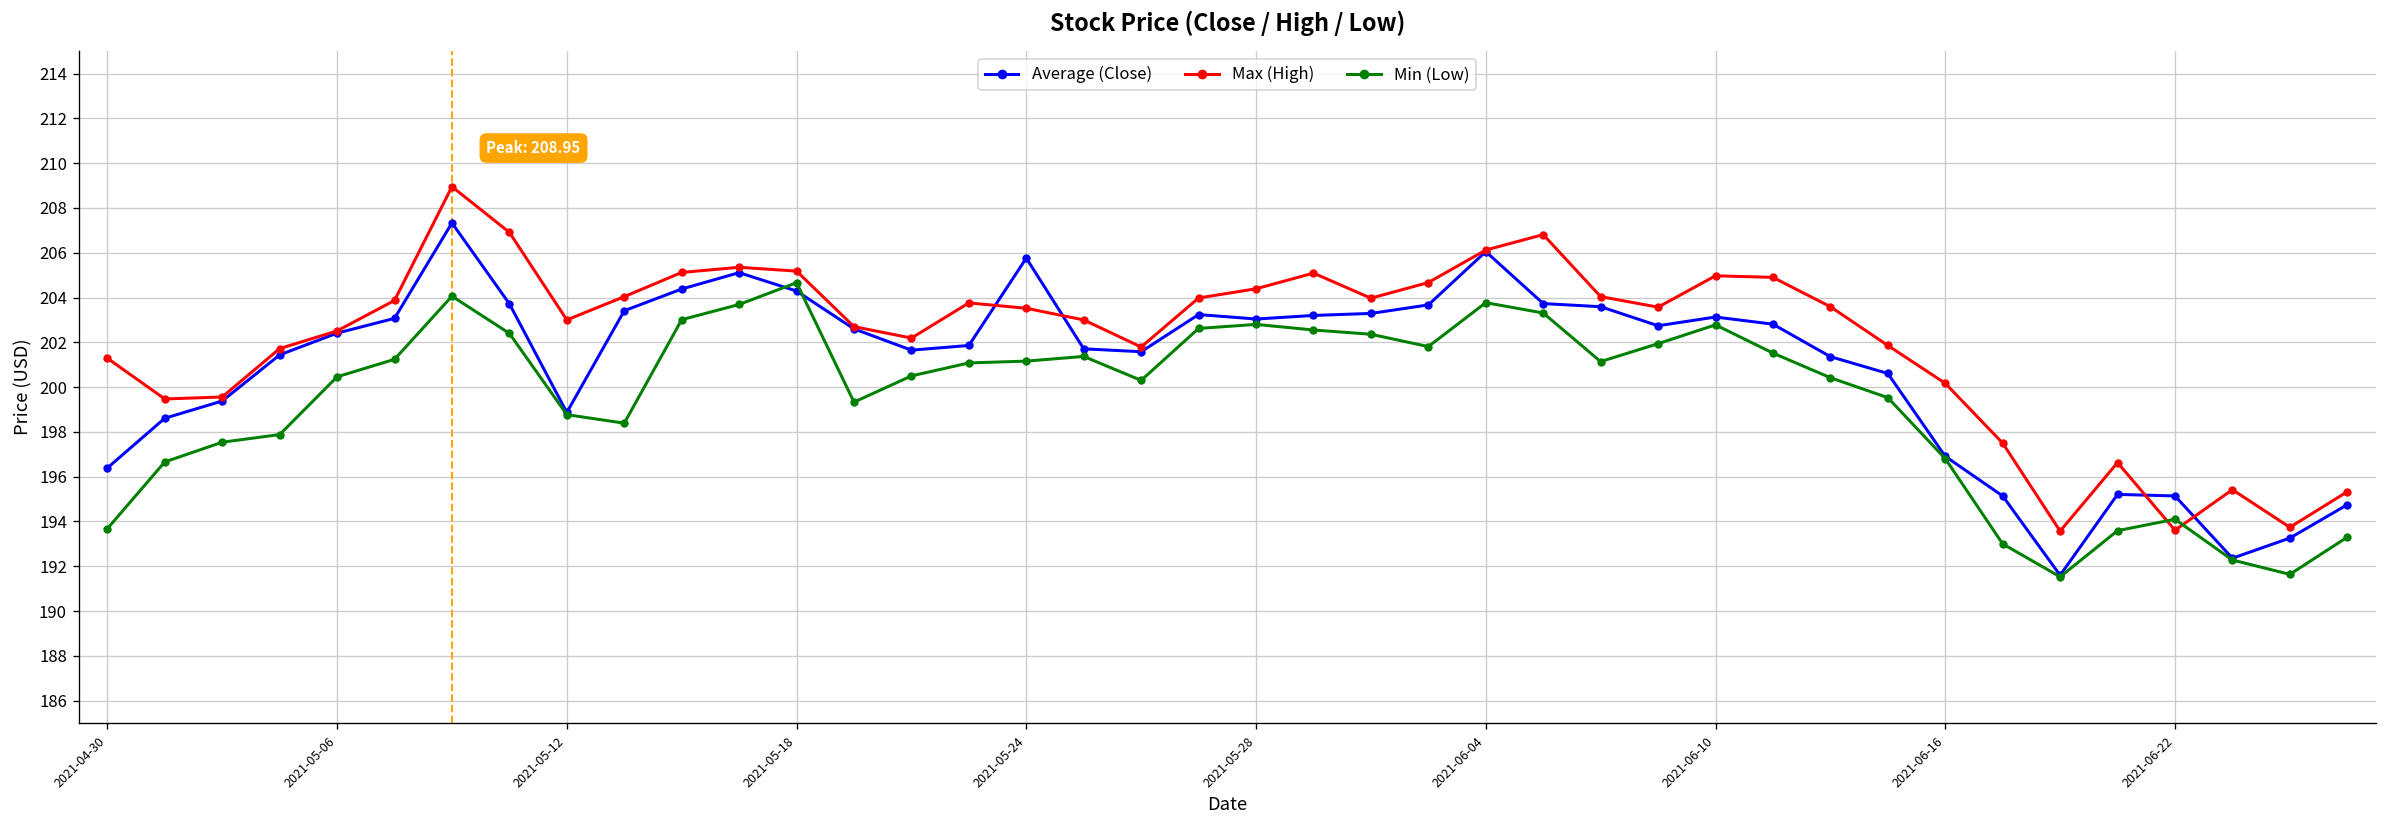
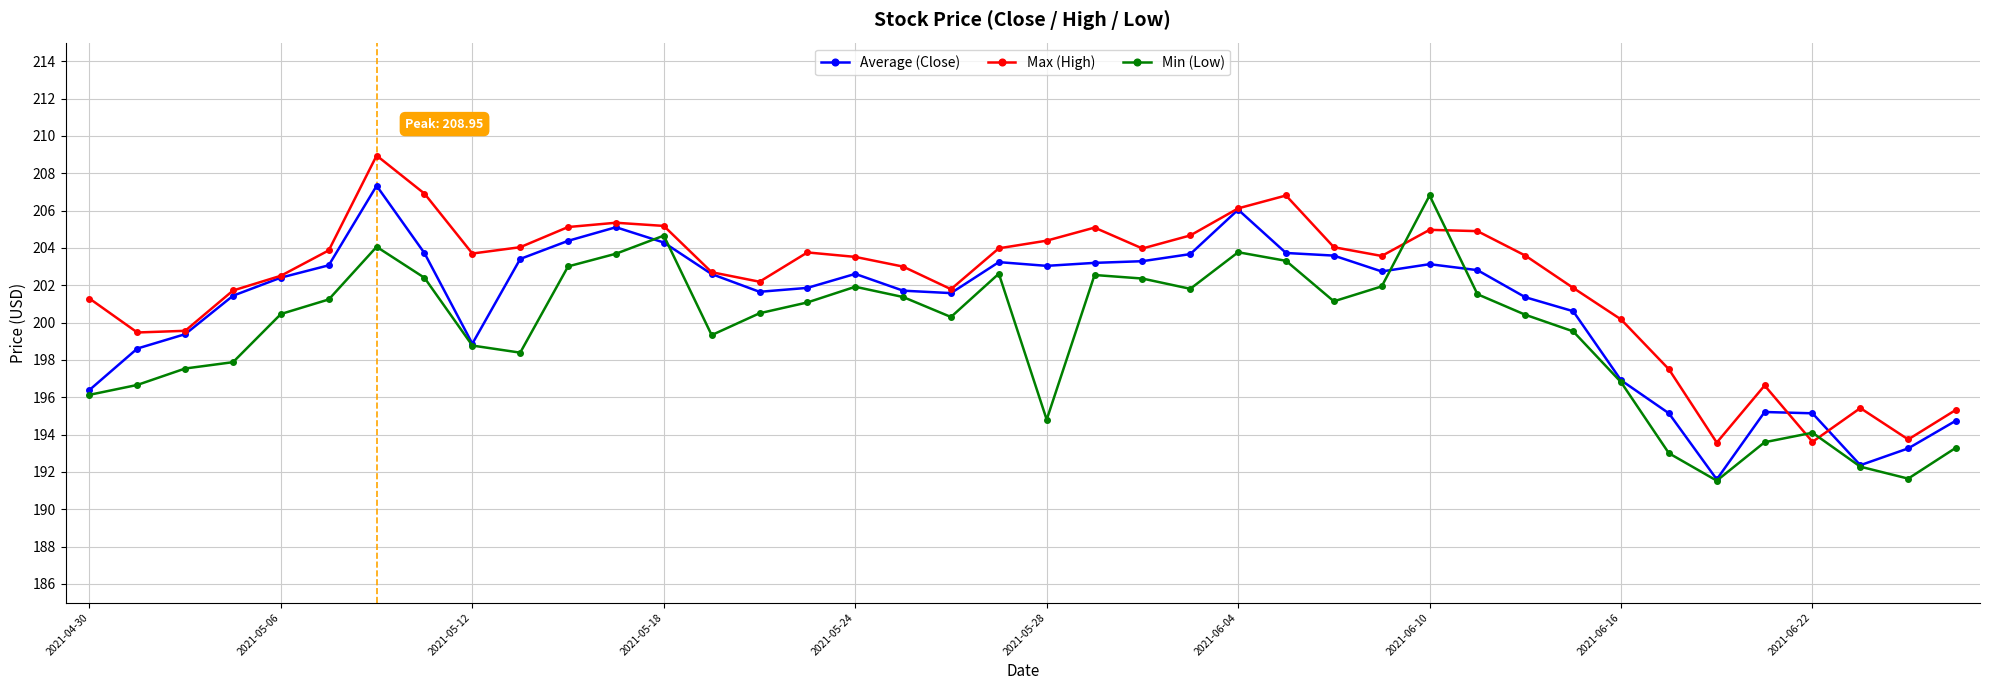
Min (Low), 2021-04-30: 193.7 -> 196.1
Max (High), 2021-05-12: 203.0 -> 203.7
Average (Close), 2021-05-24: 205.8 -> 202.6
Min (Low), 2021-05-24: 201.2 -> 201.9
Min (Low), 2021-05-28: 202.8 -> 194.8
Min (Low), 2021-06-10: 202.8 -> 206.8
